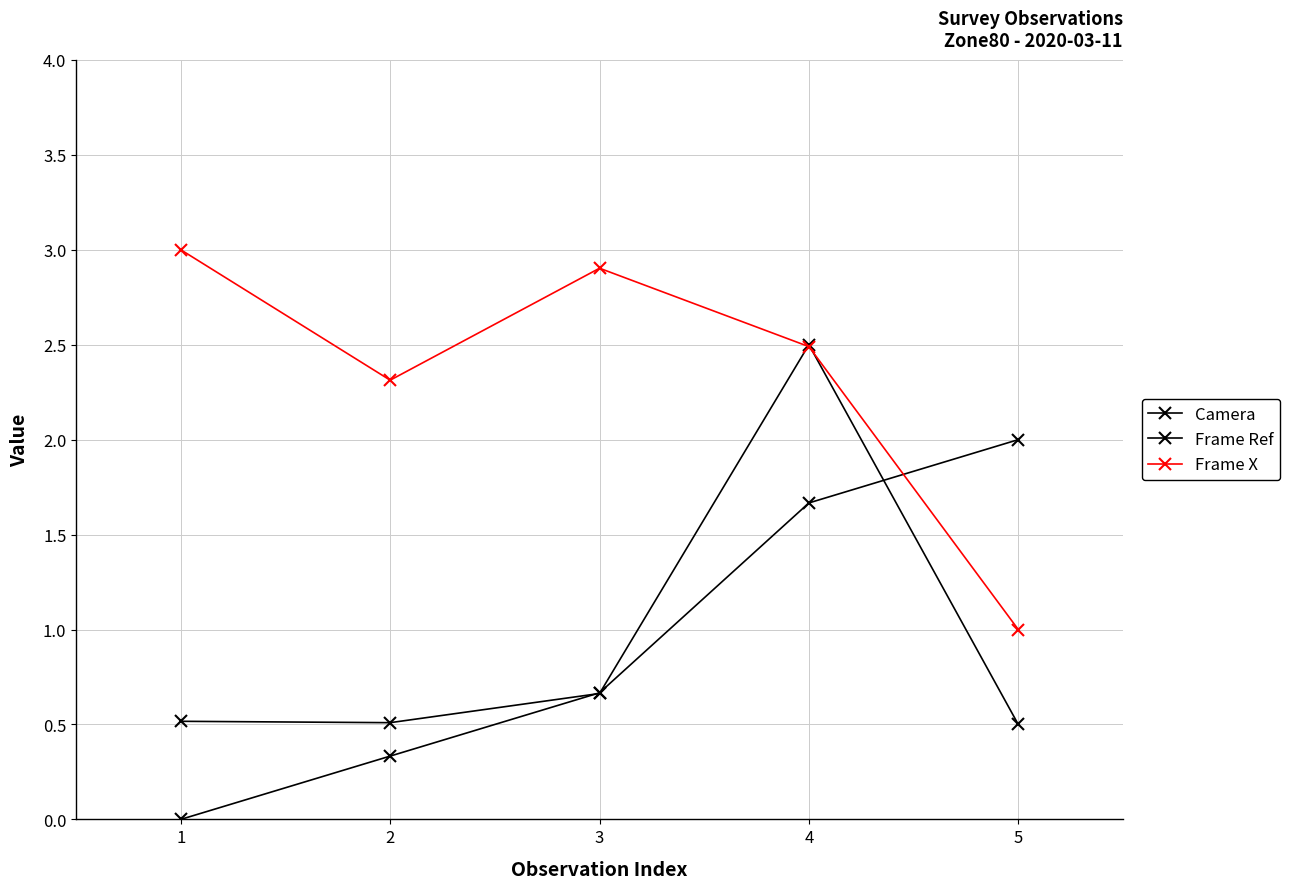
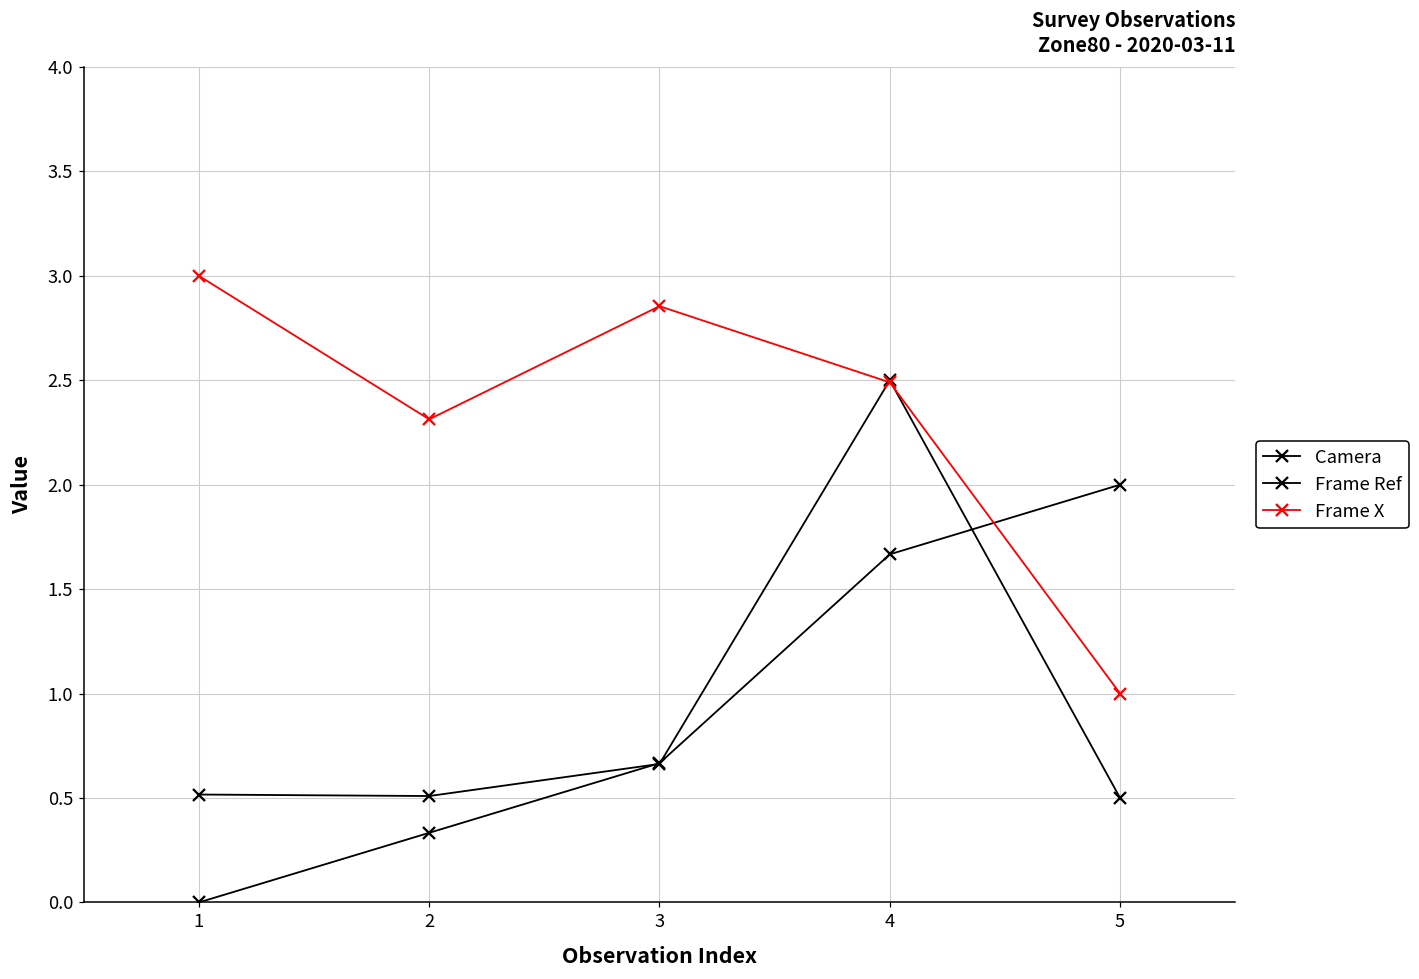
Frame X, 3: 2.90 -> 2.85
